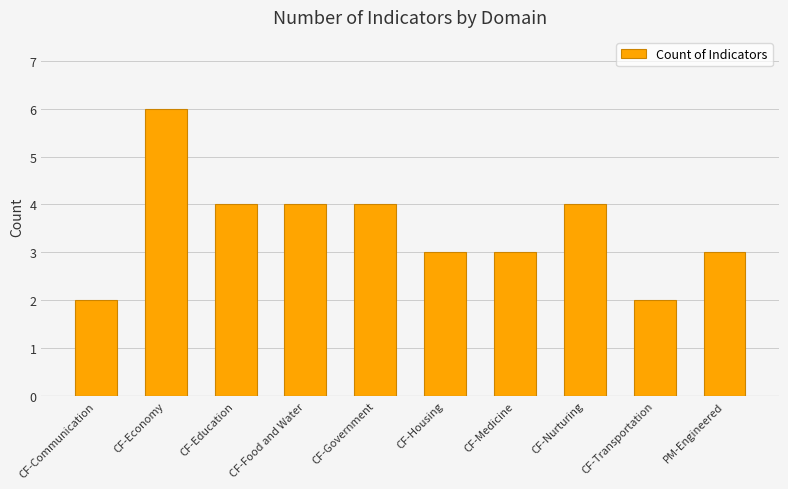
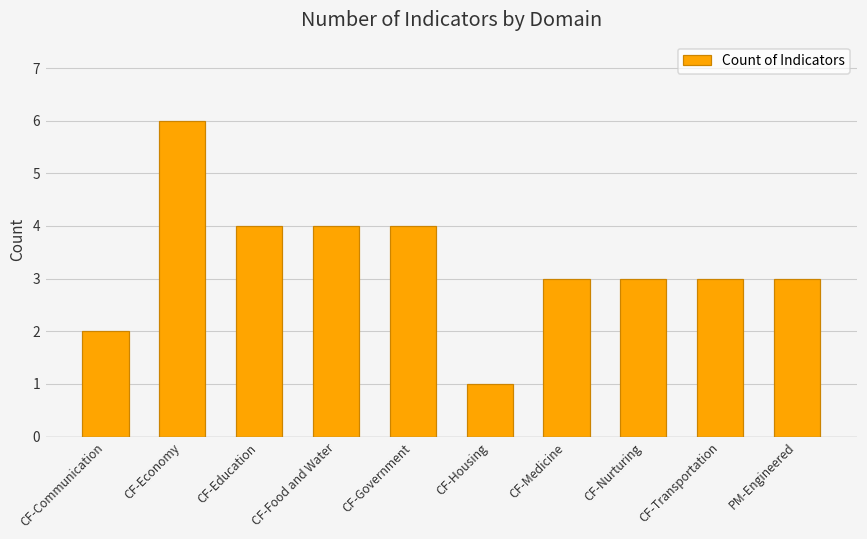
CF-Housing: 3 -> 1
CF-Nurturing: 4 -> 3
CF-Transportation: 2 -> 3
